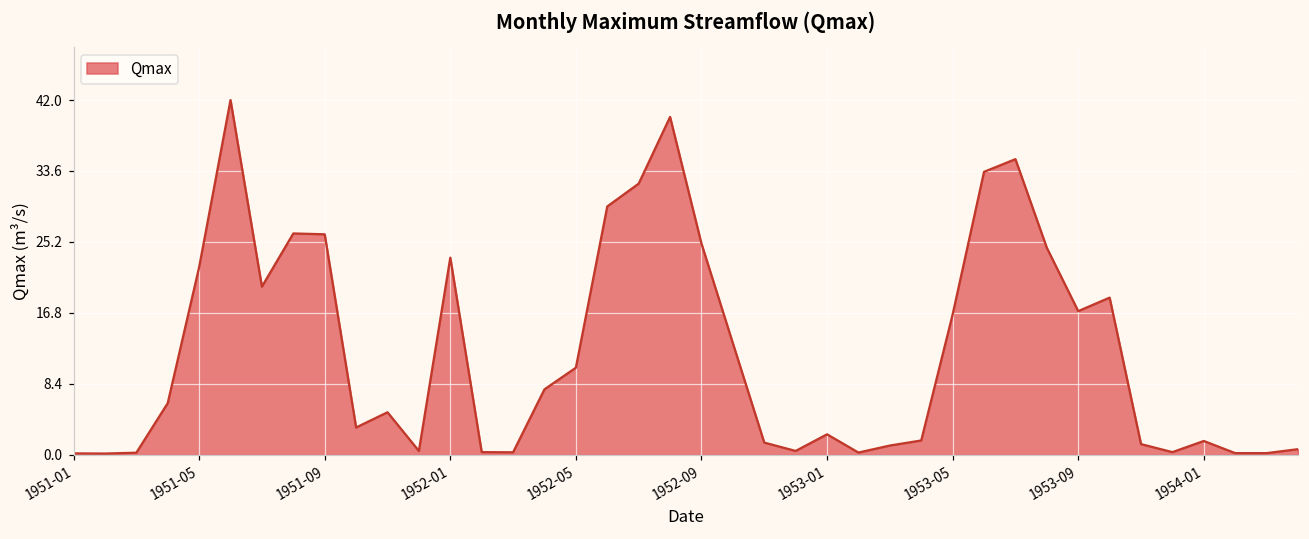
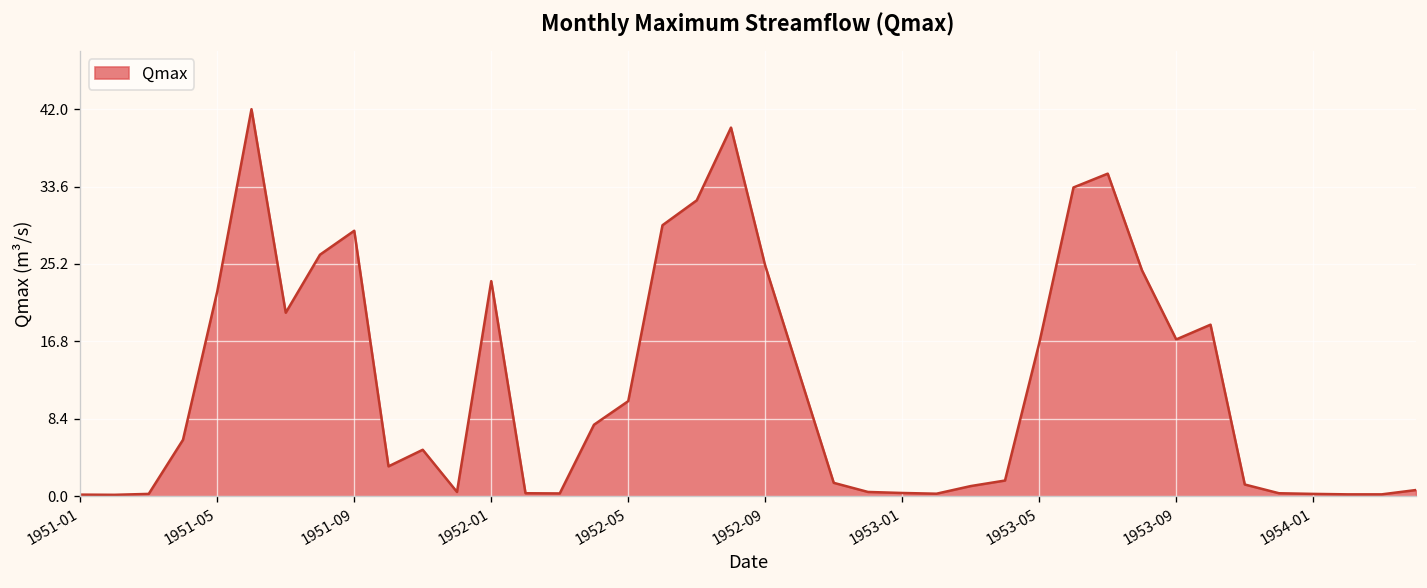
1951-09: 26 -> 29
1953-01: 2 -> 0
1954-01: 2 -> 0
